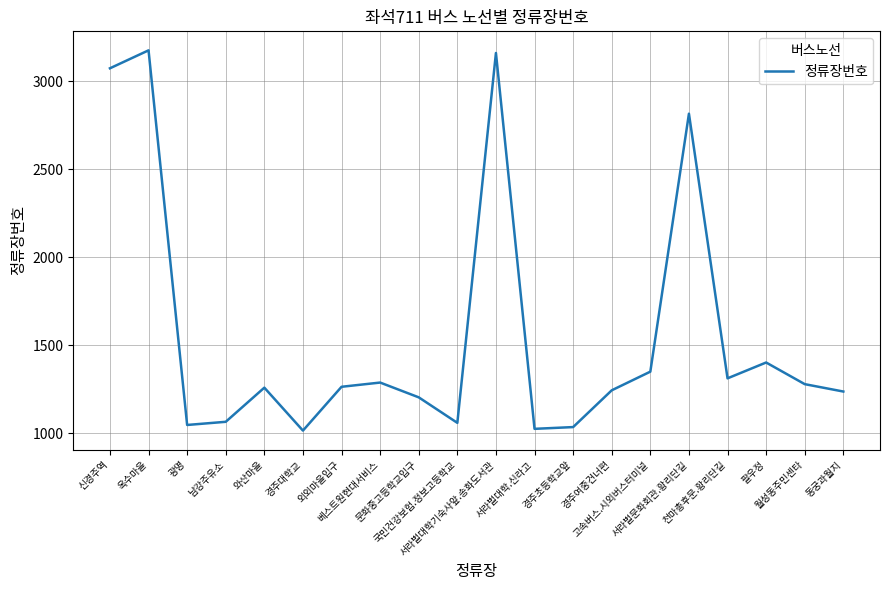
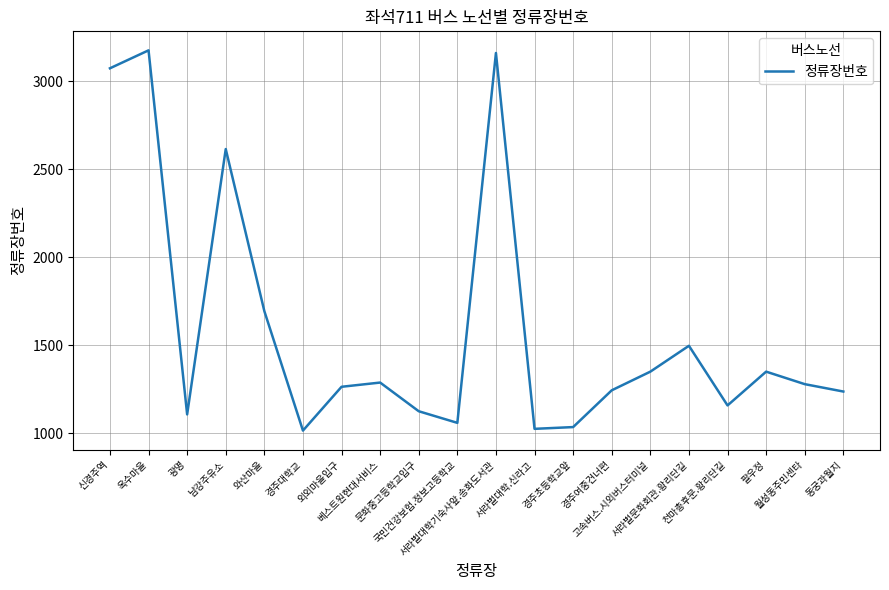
광명: 1050 -> 1110
남강주유소: 1070 -> 2620
와산마을: 1260 -> 1700
문화중고등학교입구: 1210 -> 1130
서라벌문화회관.황리단길: 2820 -> 1500
천마총후문.황리단길: 1310 -> 1160
팔우정: 1400 -> 1350
